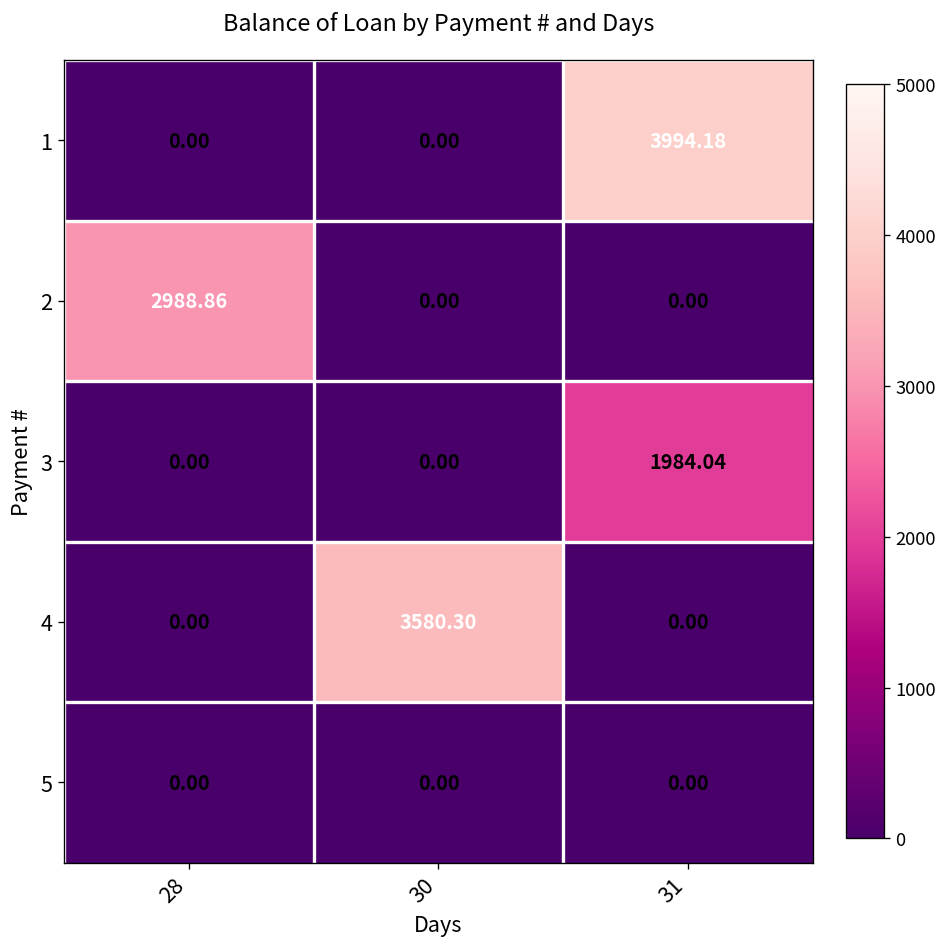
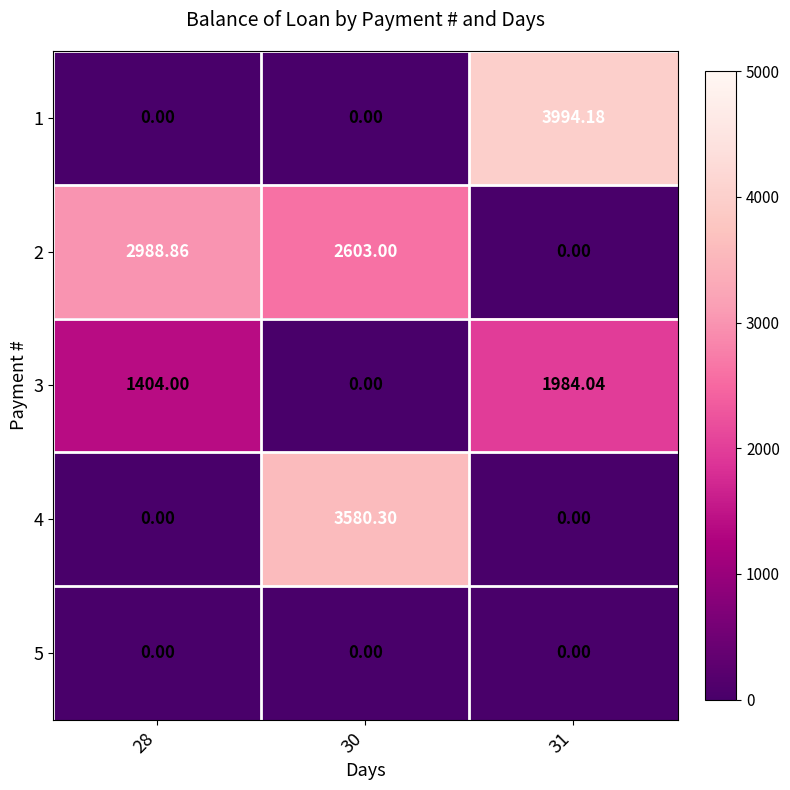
2, 30: 0.00 -> 2603.00
3, 28: 0.00 -> 1404.00
